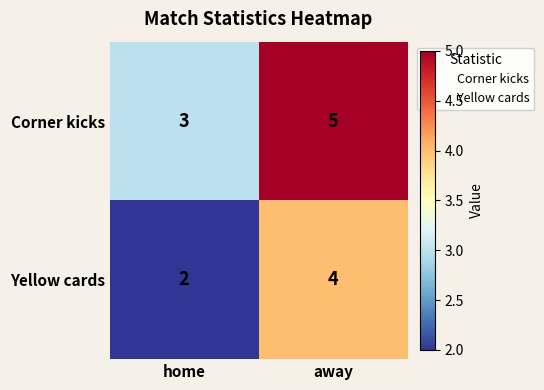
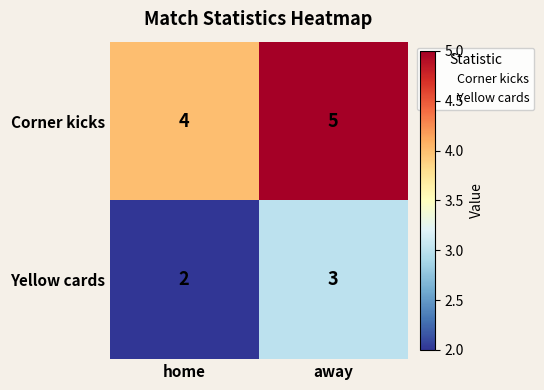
Corner kicks, home: 3 -> 4
Yellow cards, away: 4 -> 3
